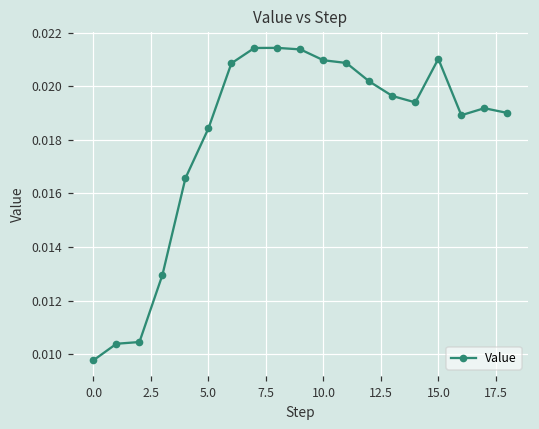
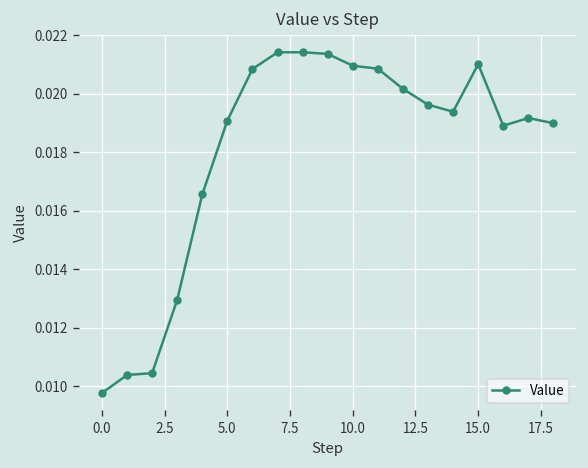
5.0: 0.0184 -> 0.0191
